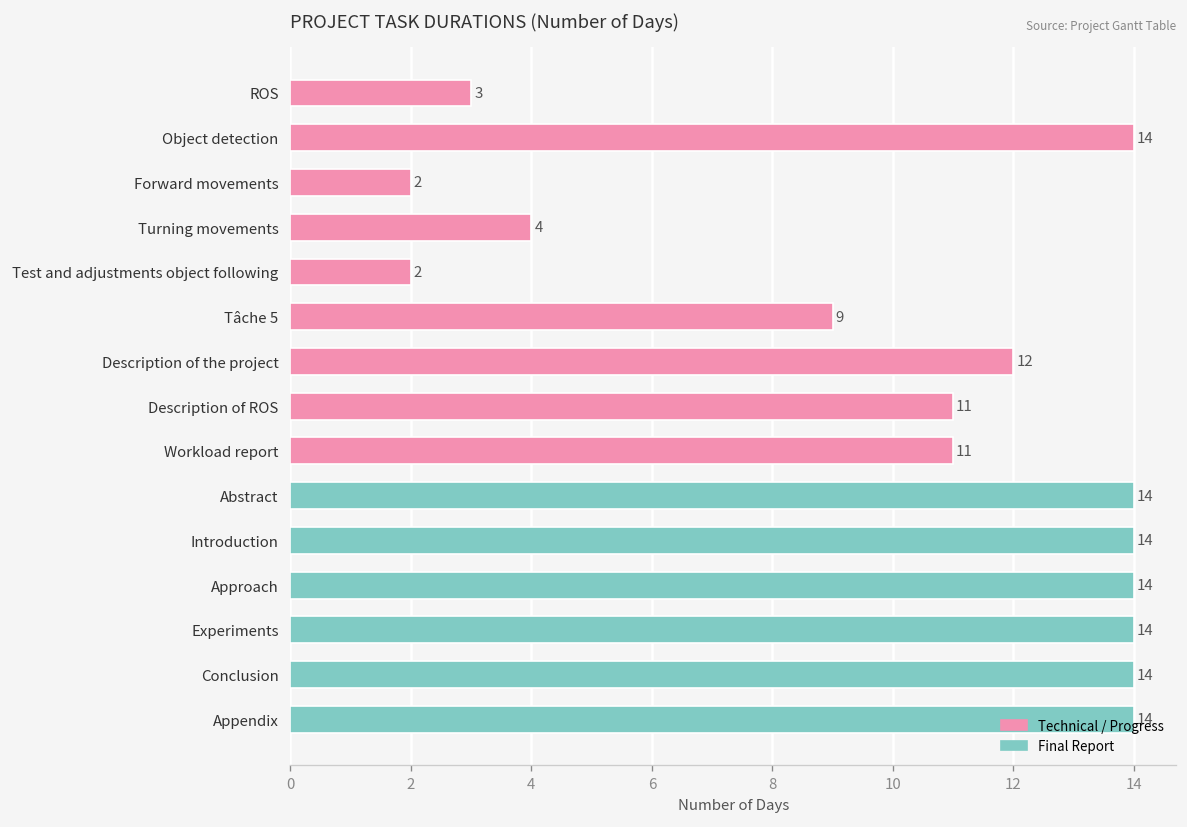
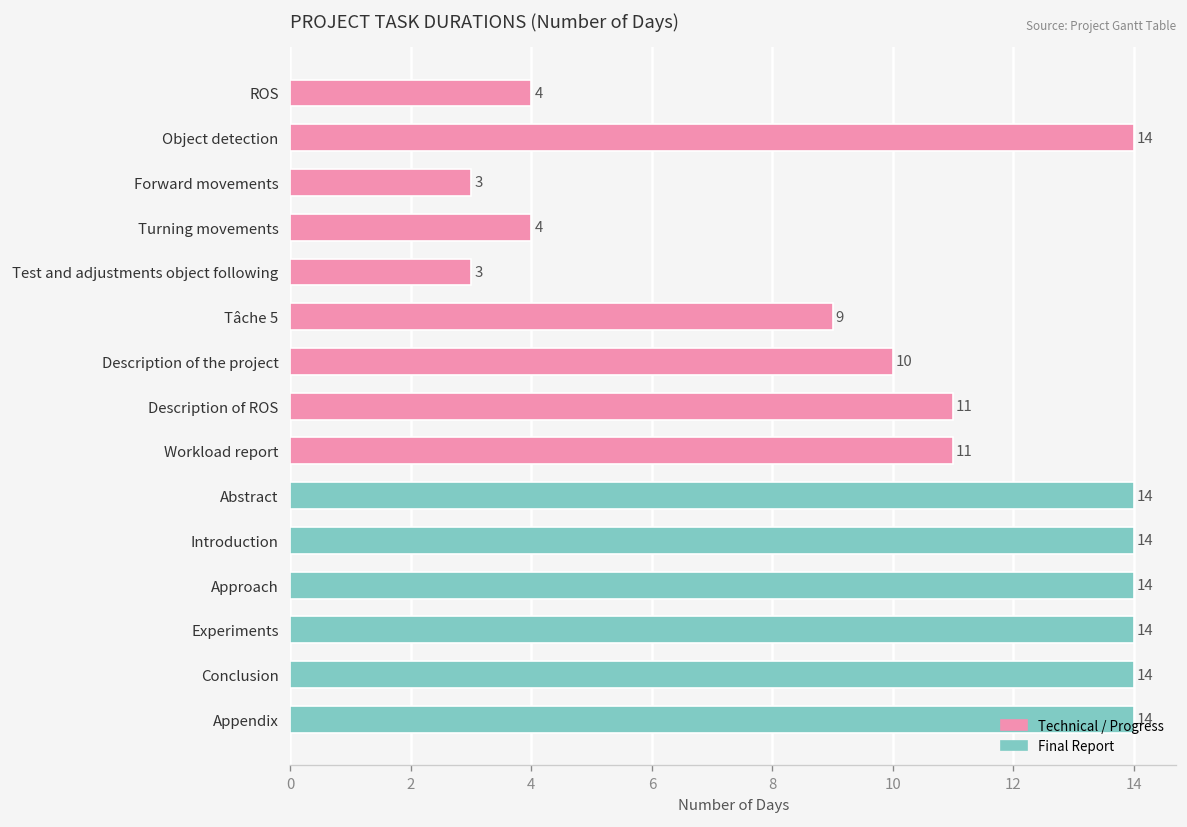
ROS: 3 -> 4
Forward movements: 2 -> 3
Test and adjustments object following: 2 -> 3
Description of the project: 12 -> 10
